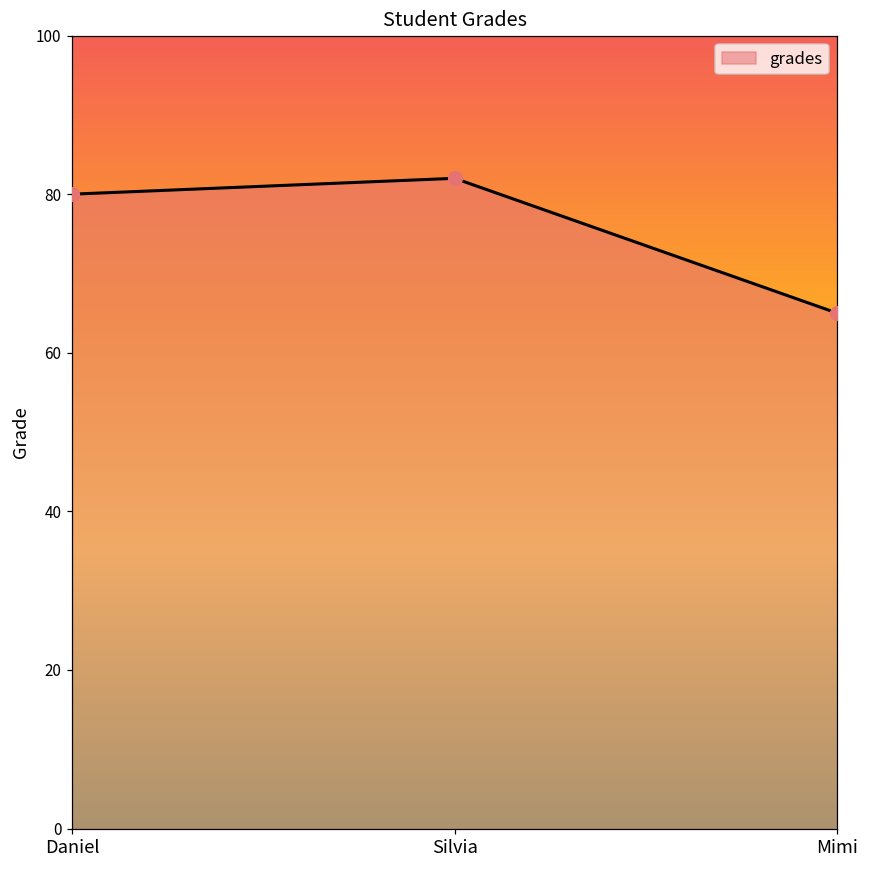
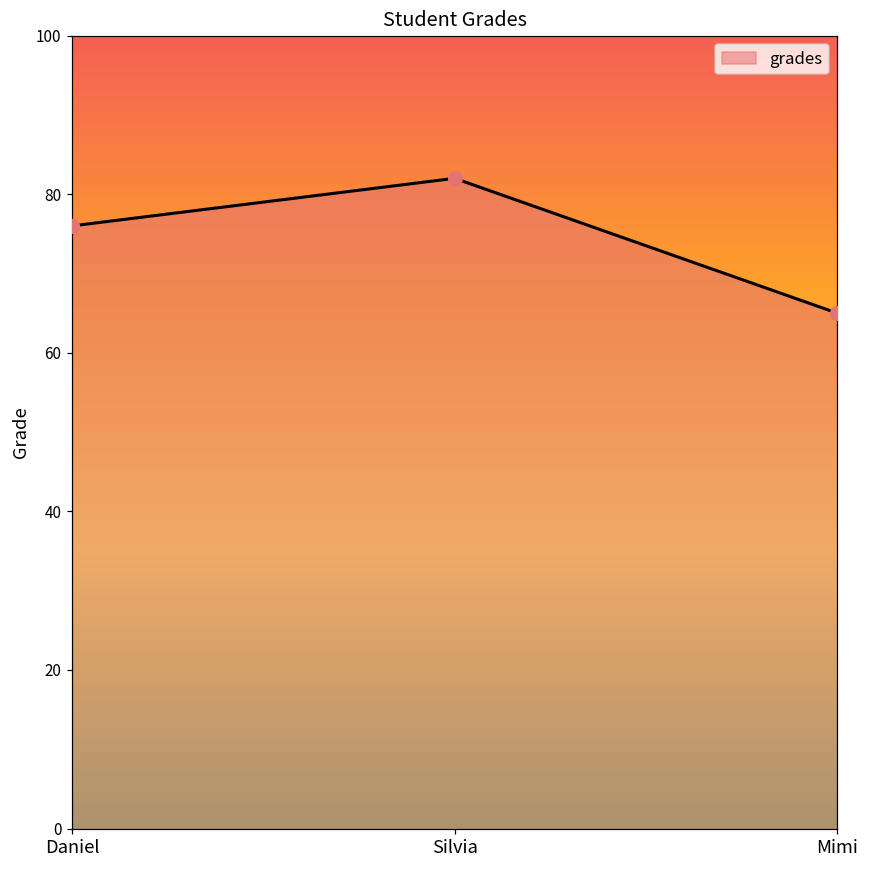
Daniel: 80 -> 76
